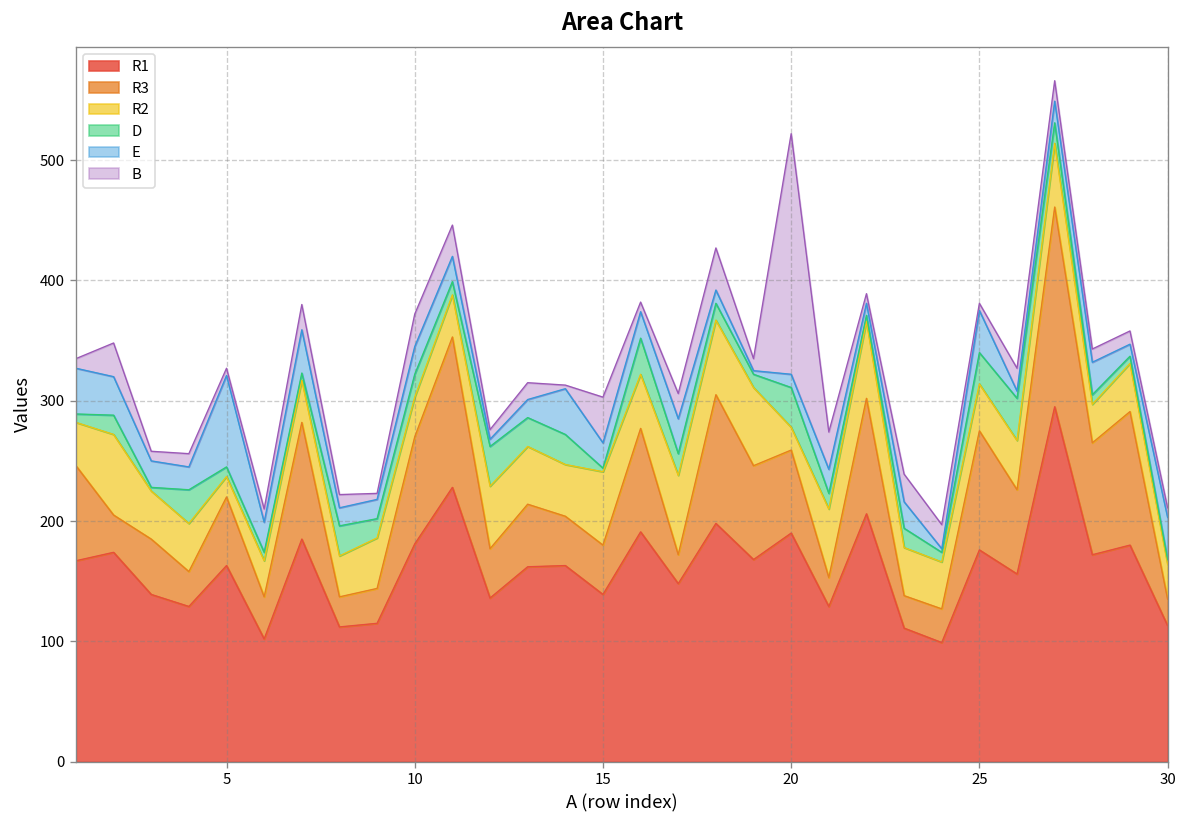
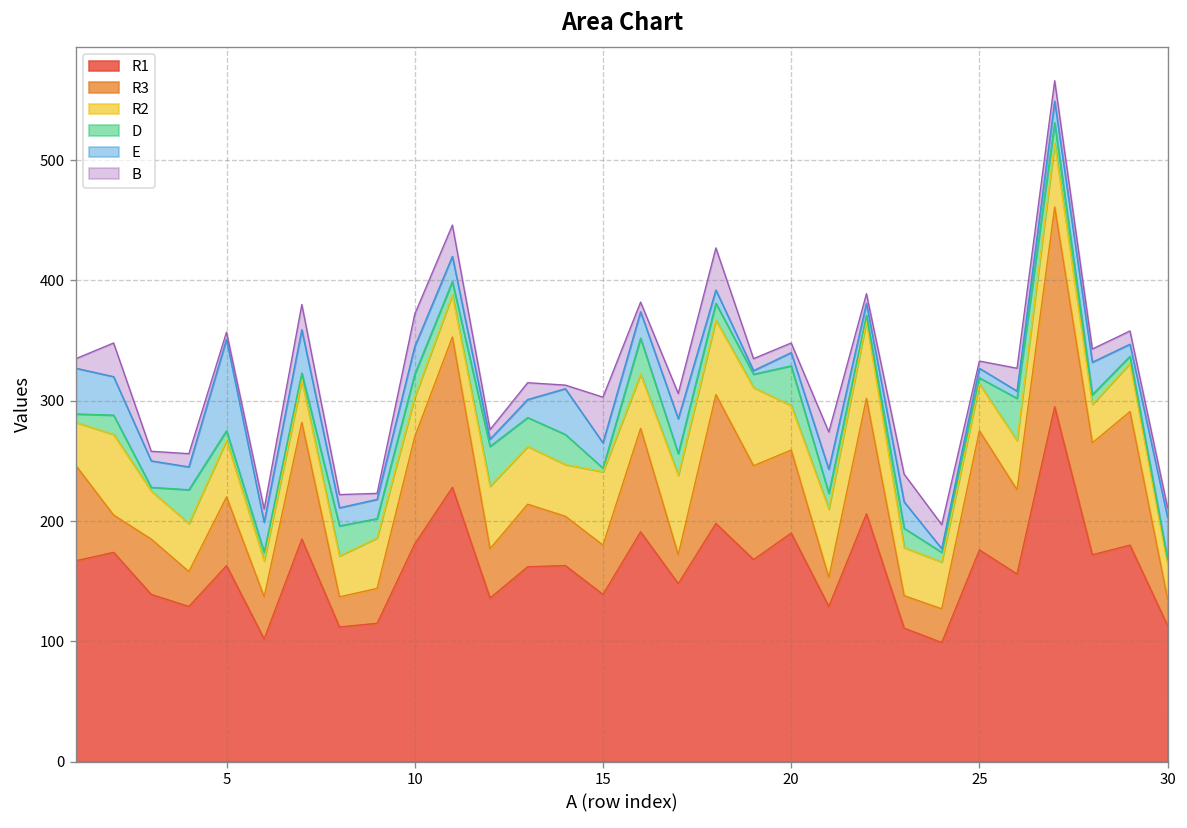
R2, 5: 17 -> 47
R2, 20: 19 -> 37
B, 20: 200 -> 8
D, 25: 26 -> 5
E, 25: 35 -> 8
